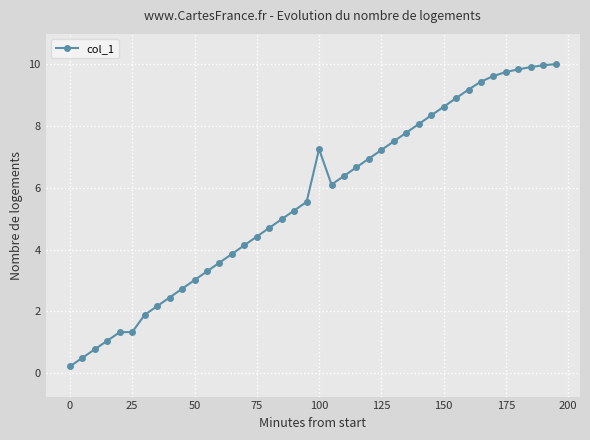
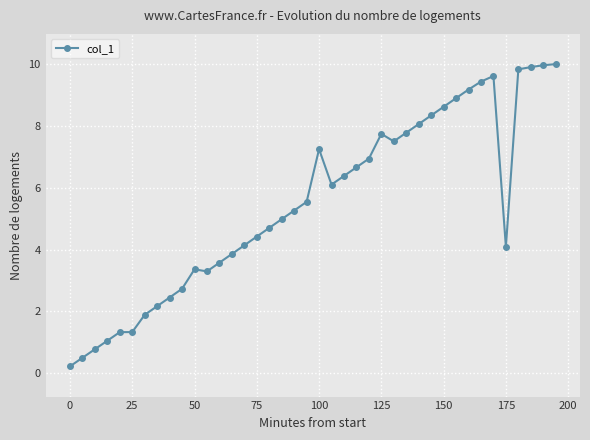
50: 3.0 -> 3.4
125: 7.2 -> 7.7
175: 9.8 -> 4.1
